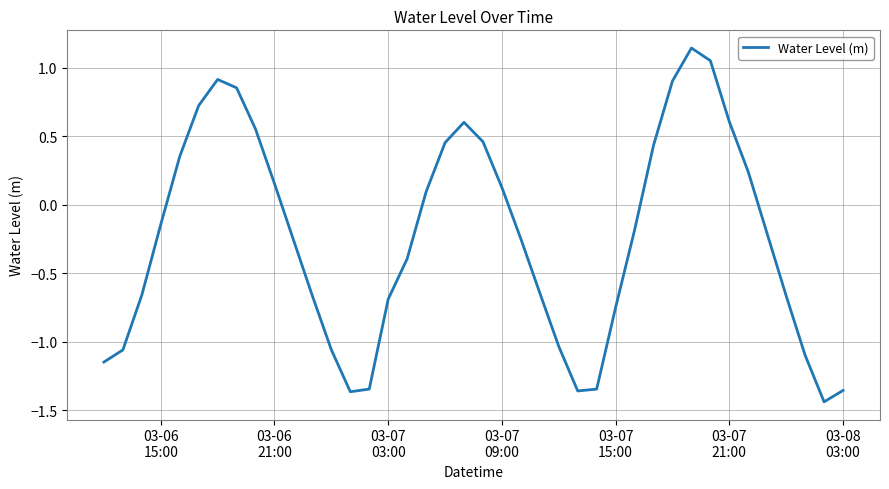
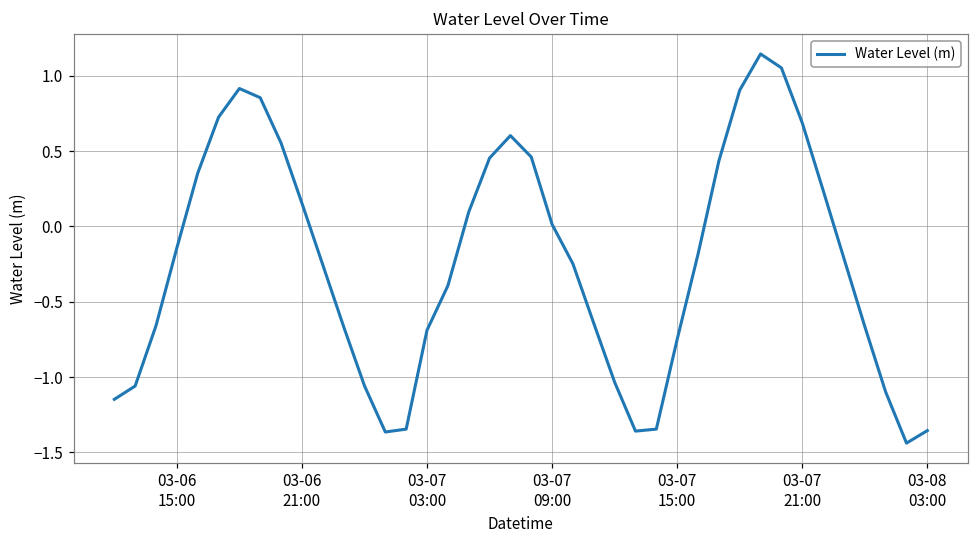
03-07 09:00: 0.13 -> 0.01
03-07 21:00: 0.61 -> 0.69
